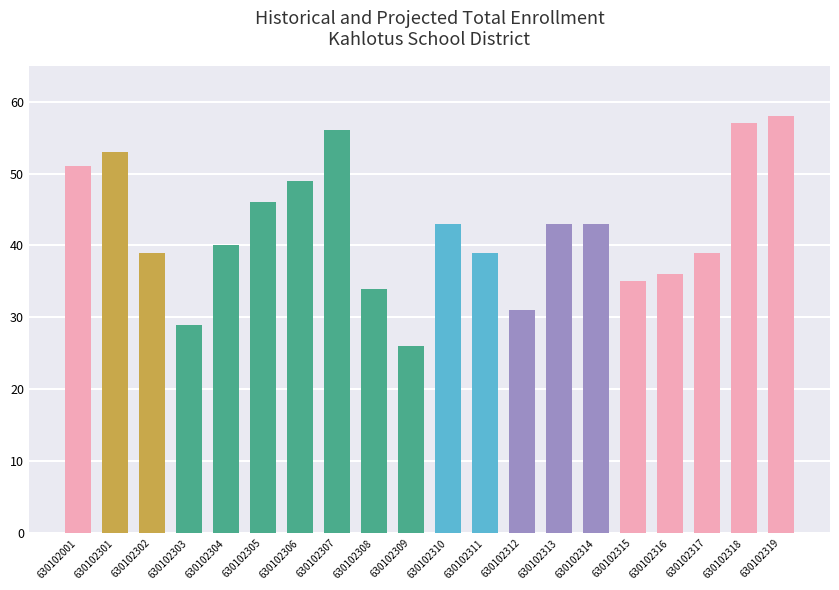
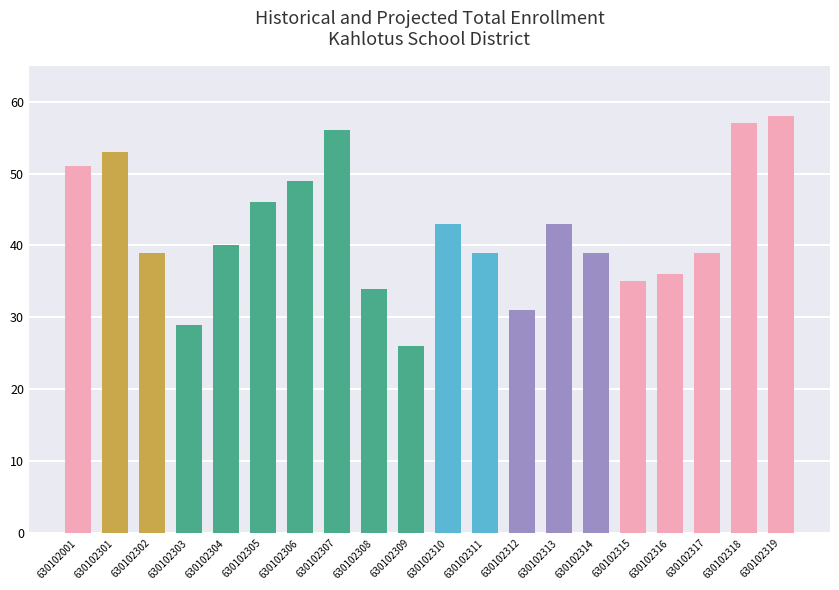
630102314: 43 -> 39
